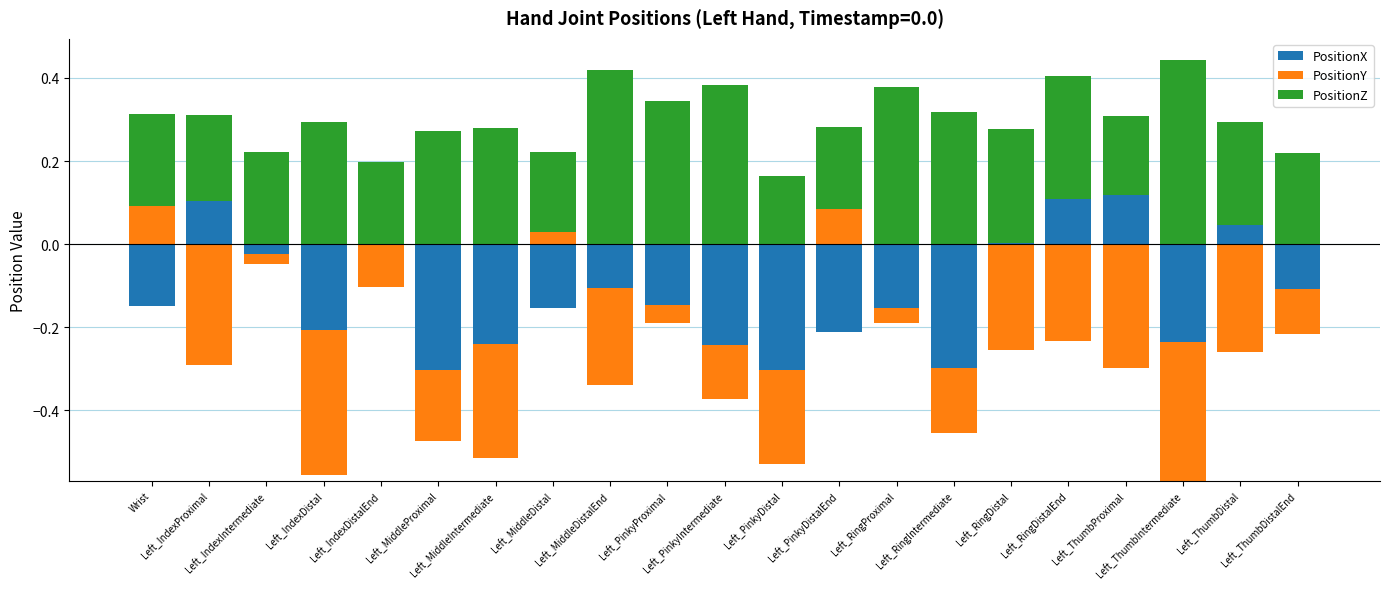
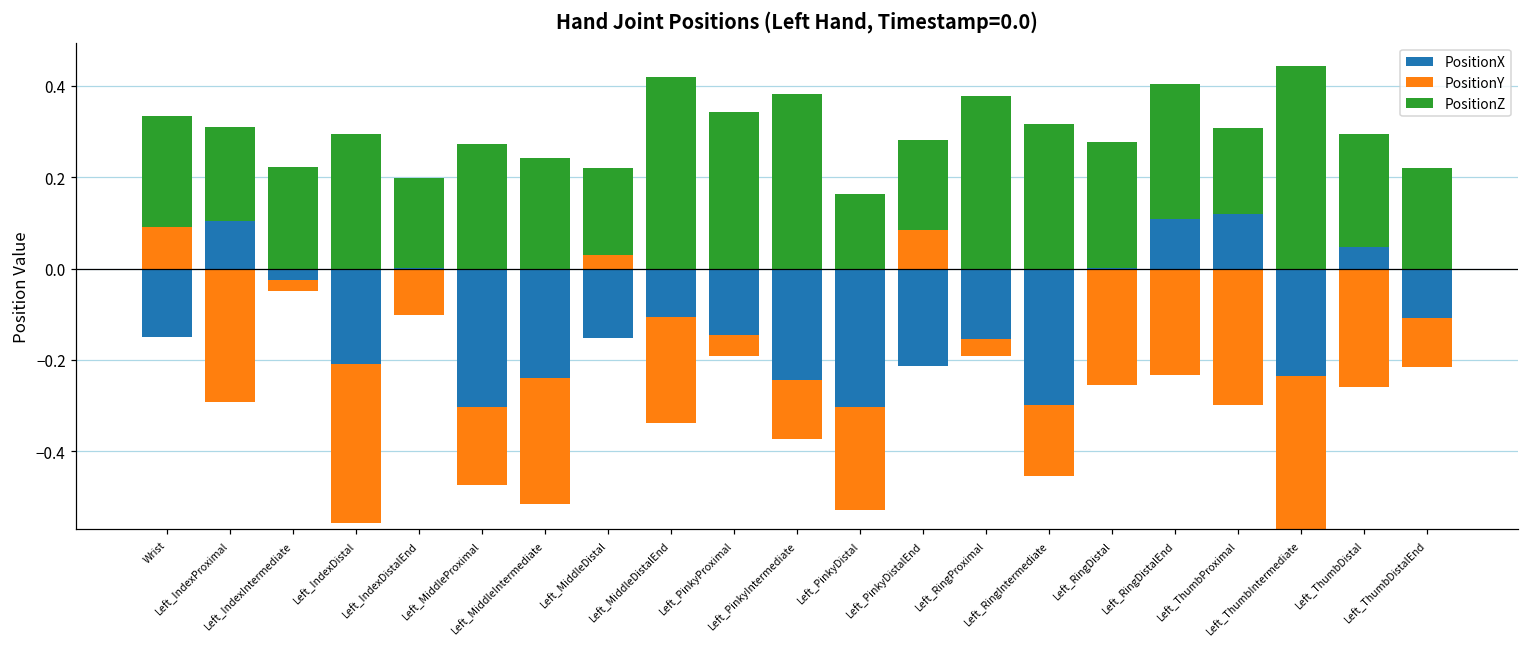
PositionZ, Wrist: 0.22 -> 0.24
PositionZ, Left_MiddleIntermediate: 0.28 -> 0.24
